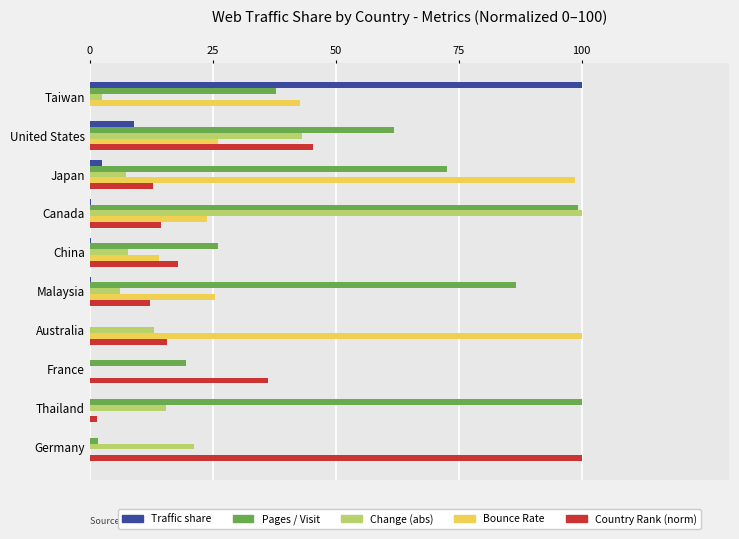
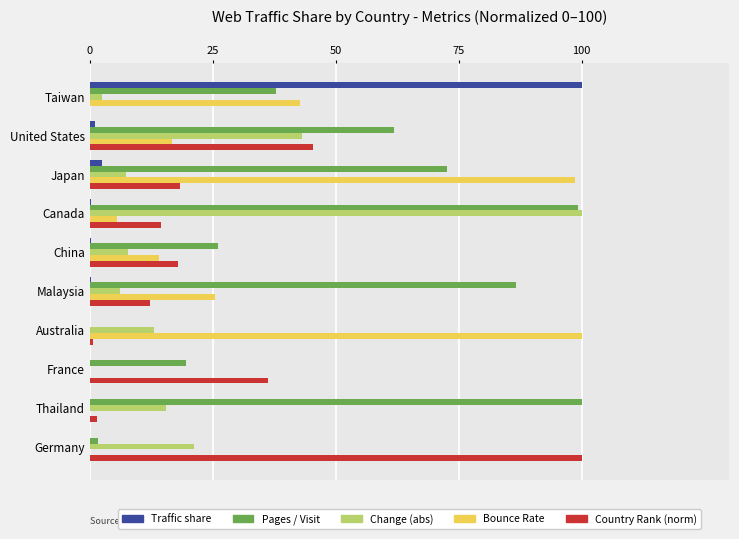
Traffic share, United States: 9 -> 1
Bounce Rate, United States: 26 -> 17
Country Rank (norm), Japan: 13 -> 18
Bounce Rate, Canada: 24 -> 5
Country Rank (norm), Australia: 16 -> 1
